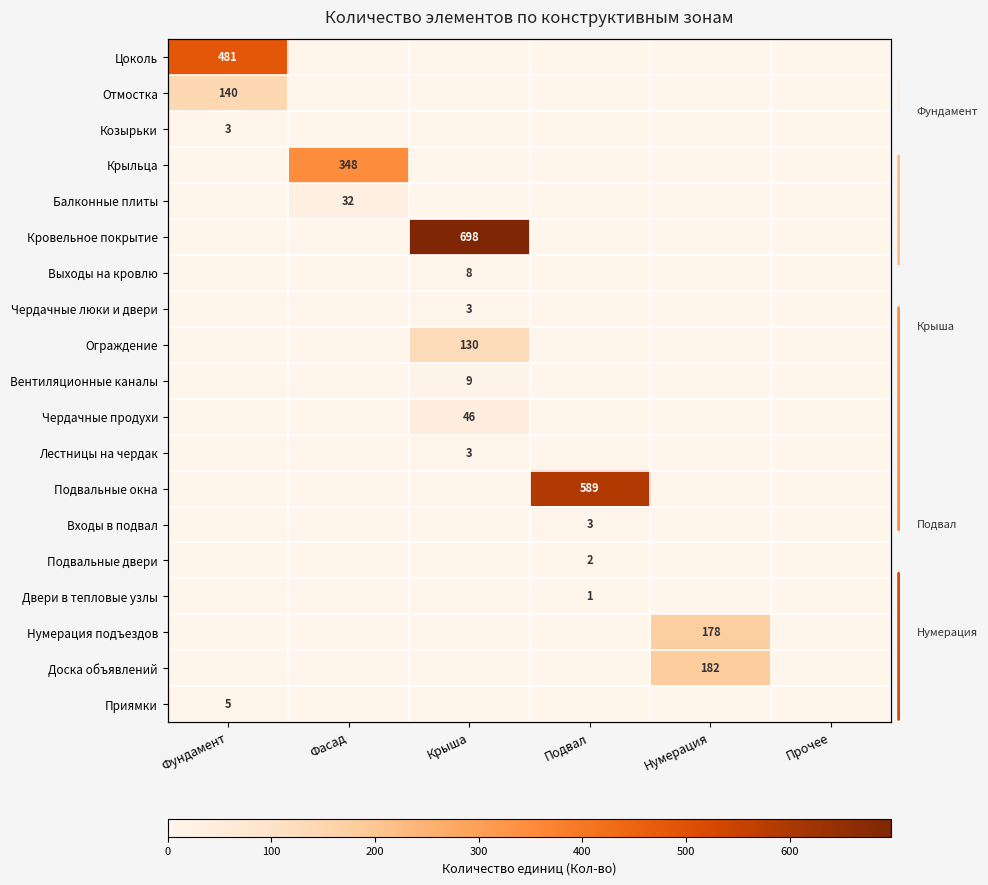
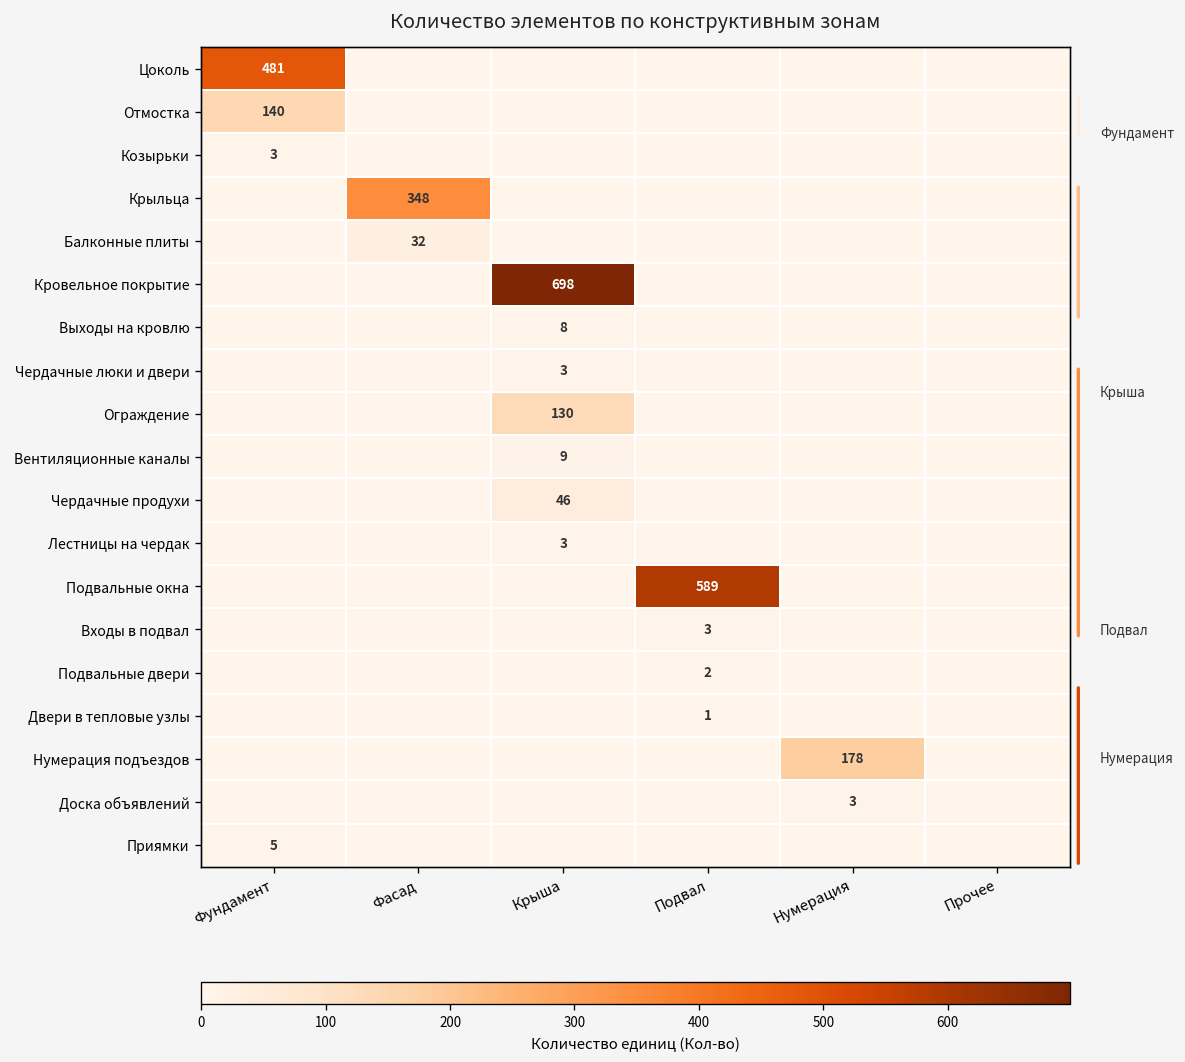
Доска объявлений, Нумерация: 182 -> 3
